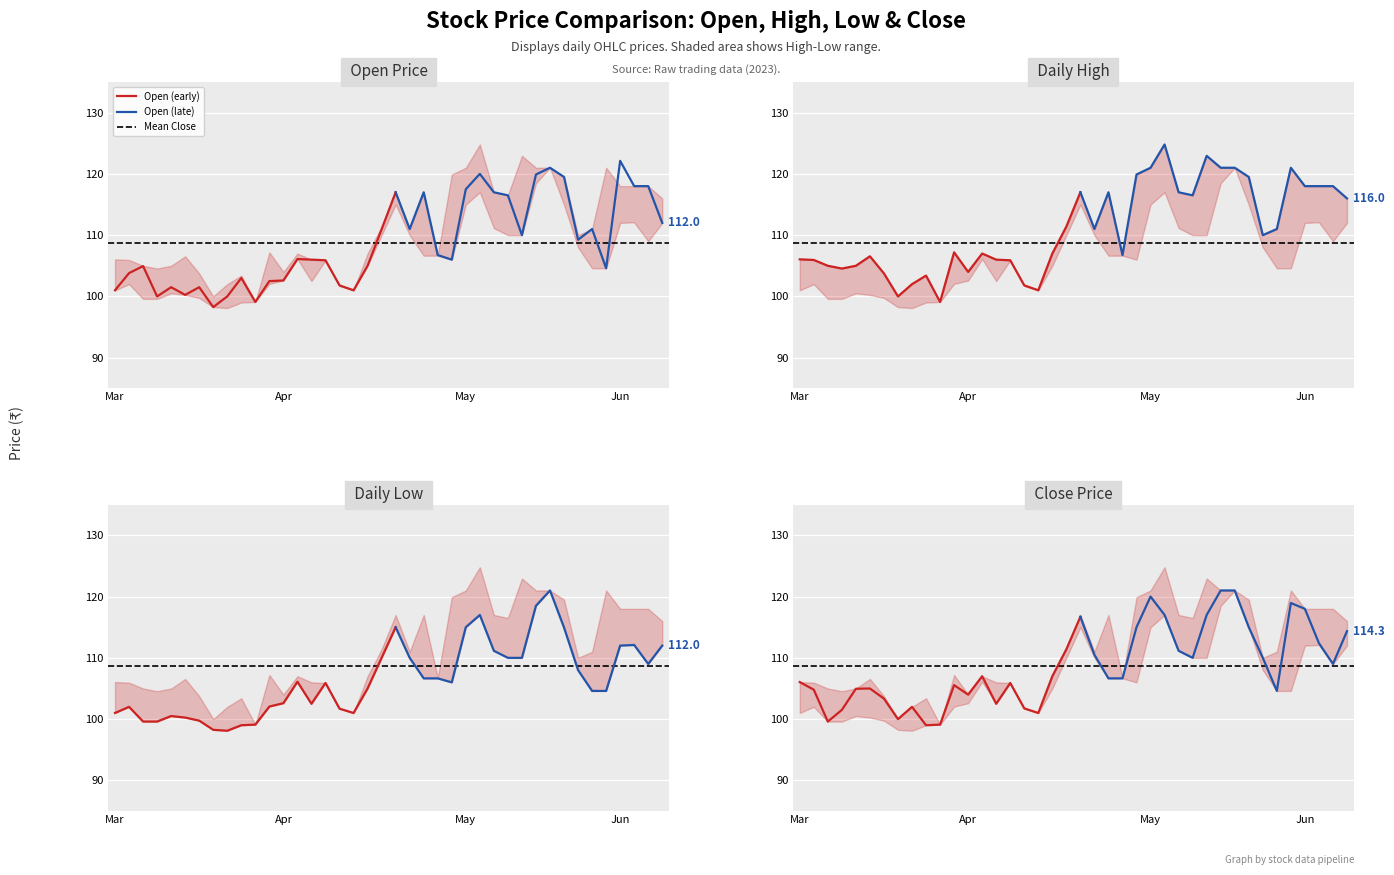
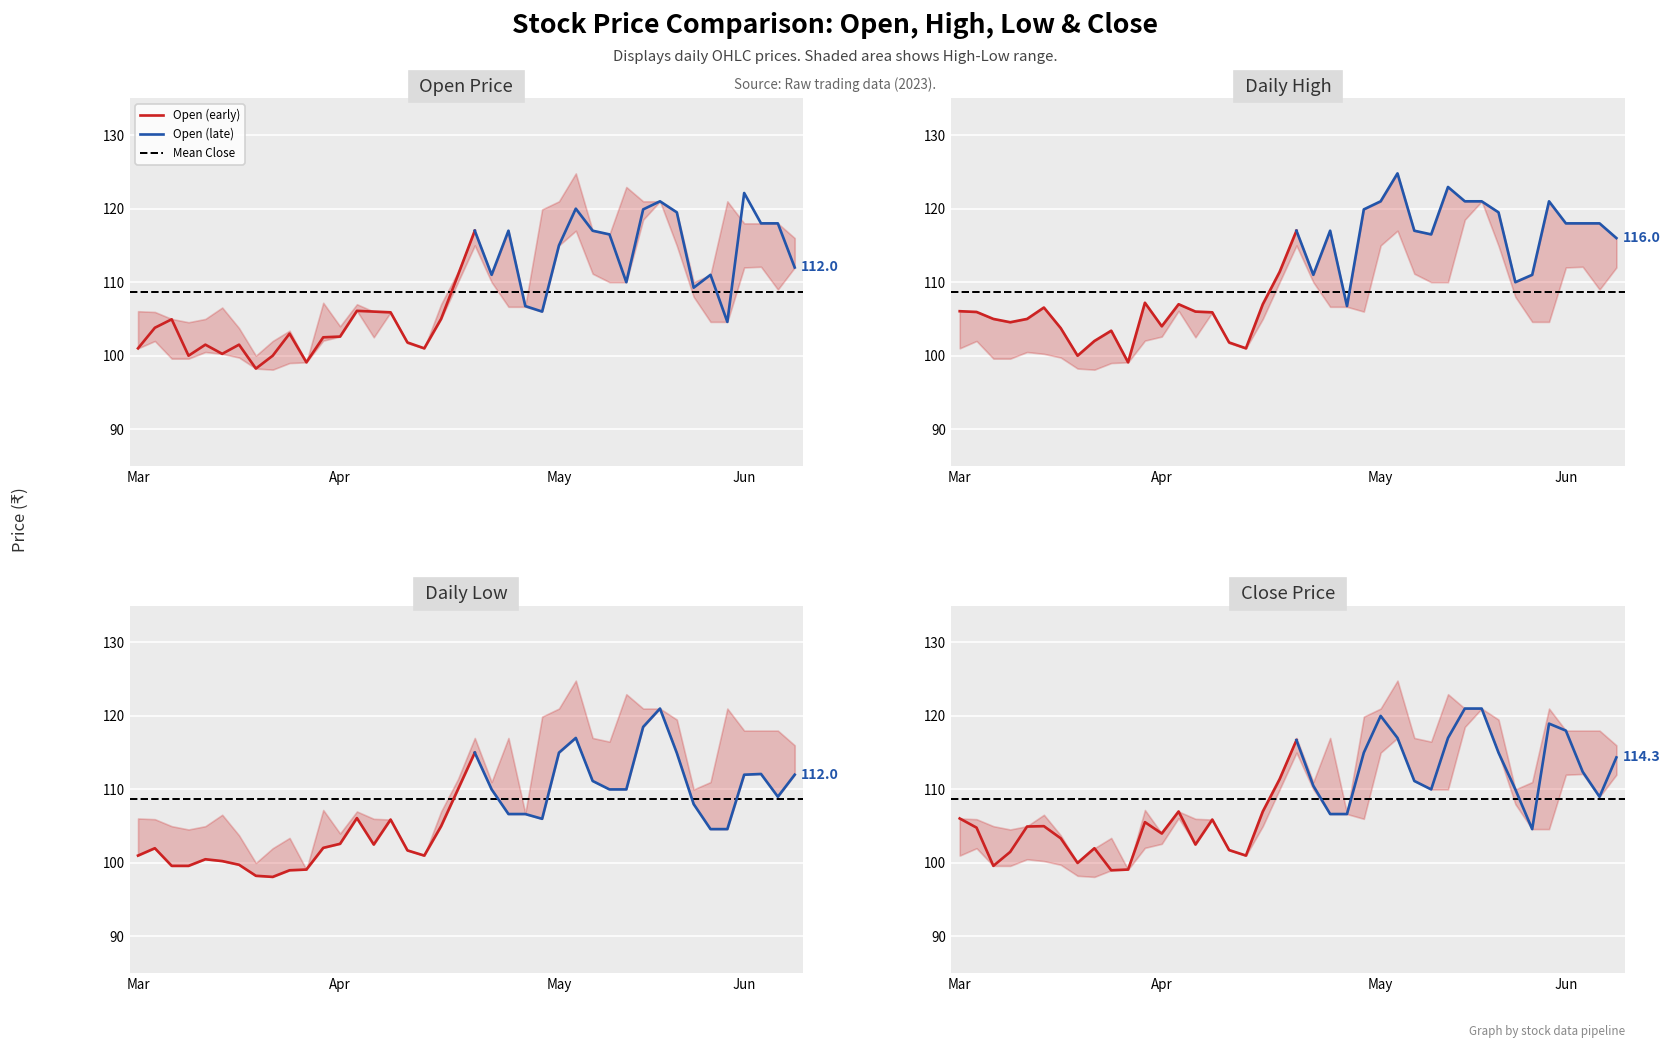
Open Price, Open (late), May: 118 -> 115
